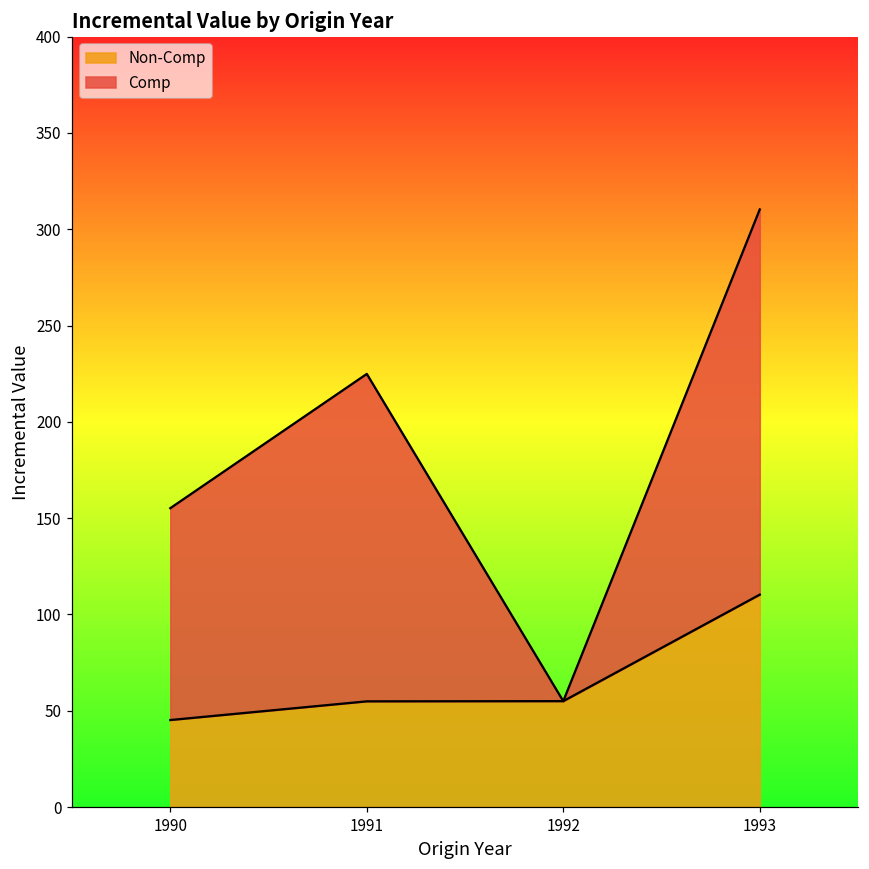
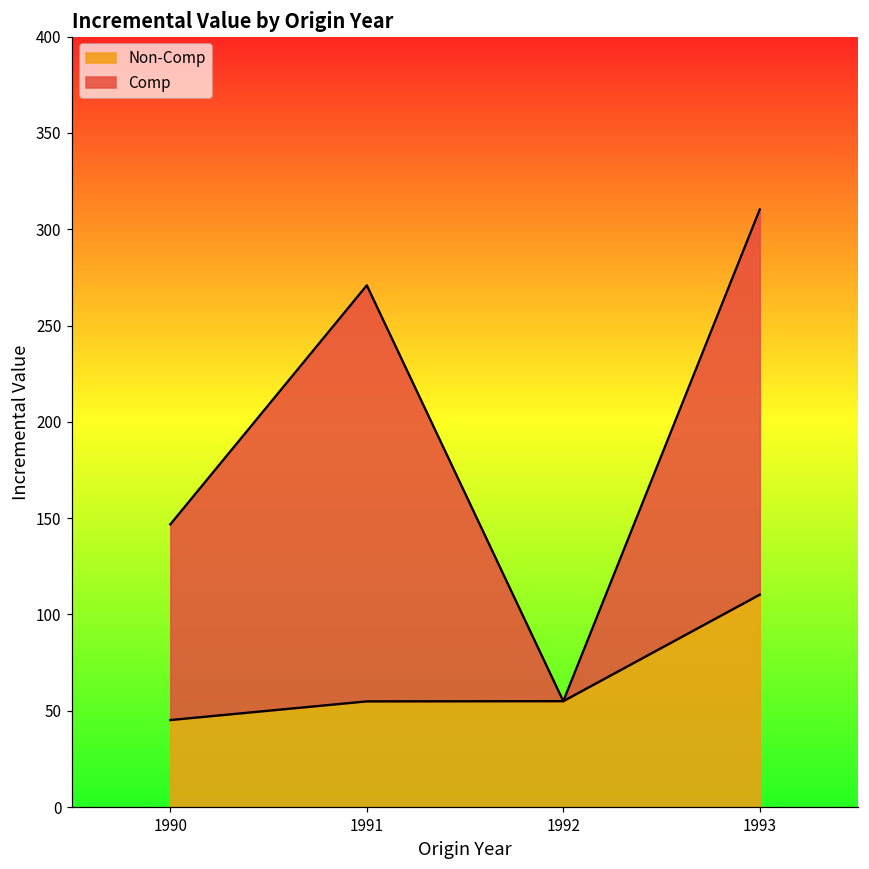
Comp, 1990: 110 -> 102
Comp, 1991: 170 -> 216
